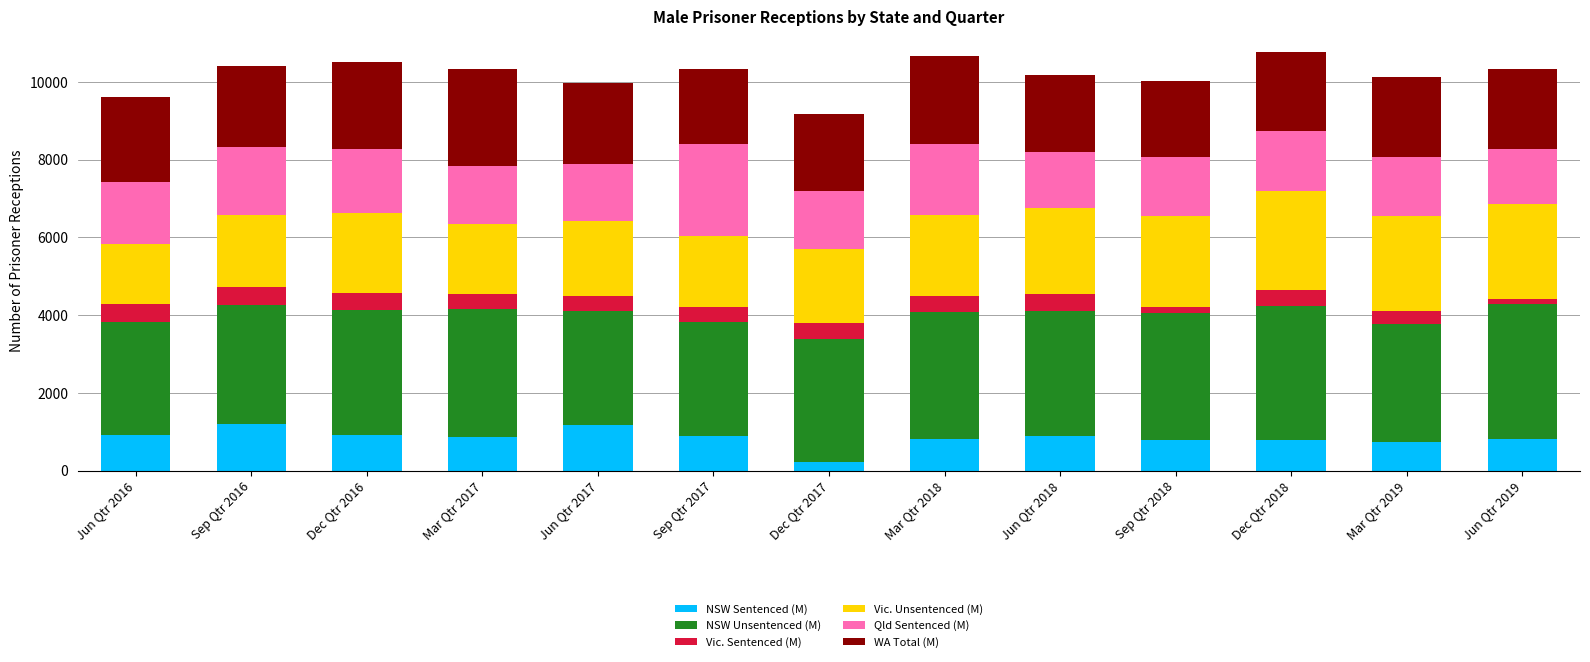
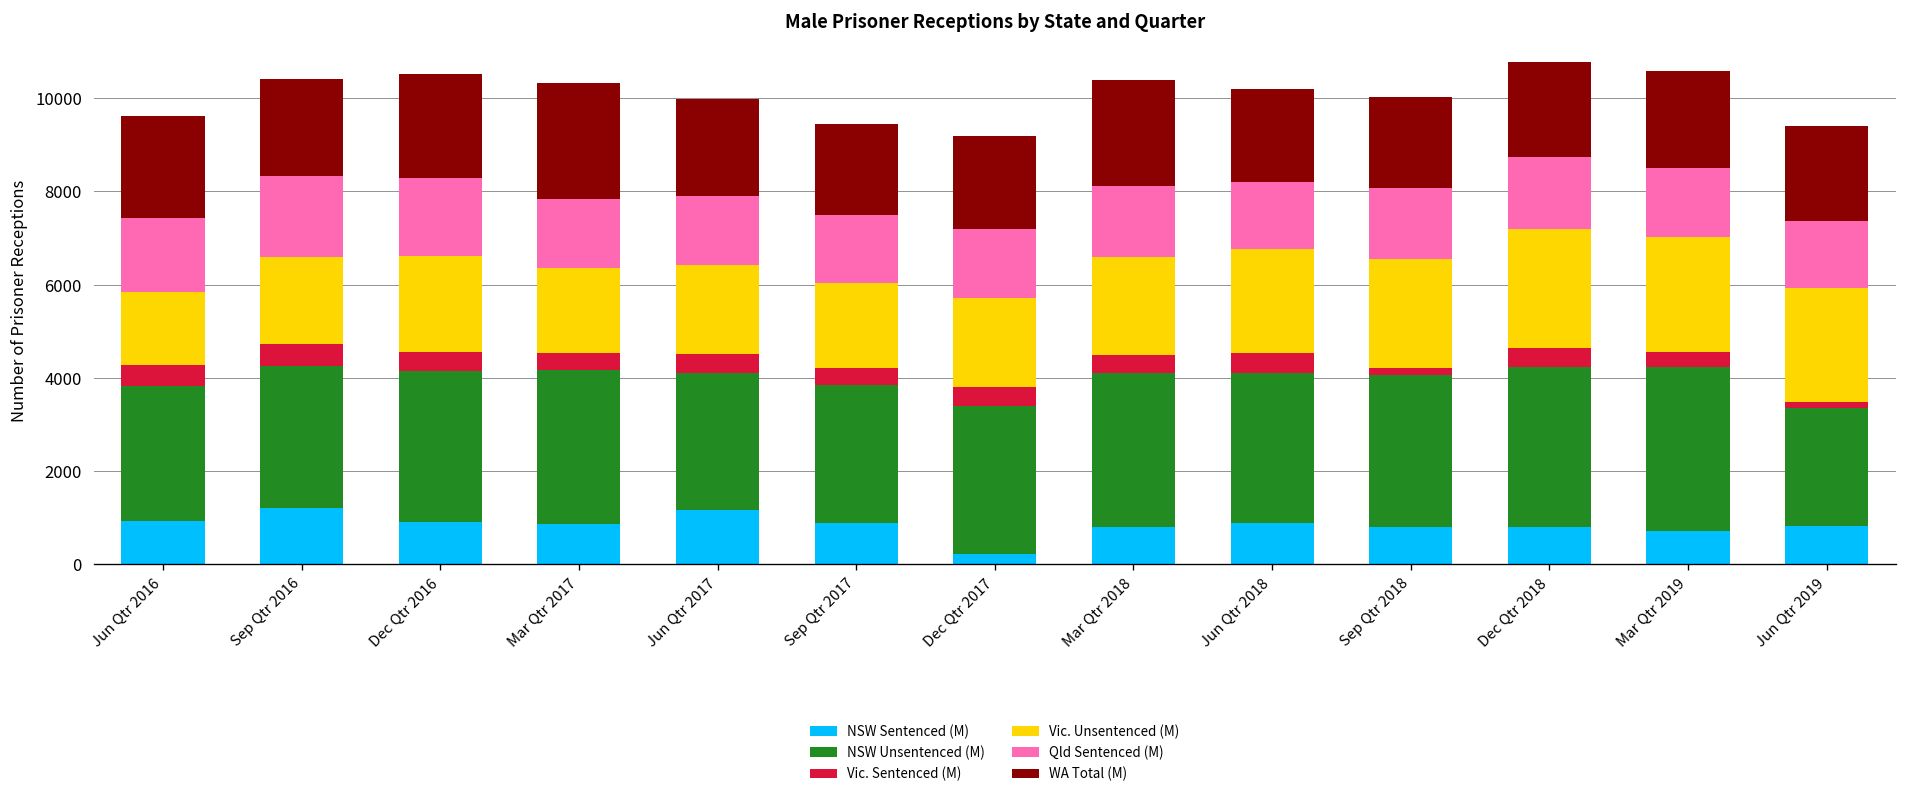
Qld Sentenced (M), Sep Qtr 2017: 2400 -> 1500
Qld Sentenced (M), Mar Qtr 2018: 1800 -> 1500
NSW Unsentenced (M), Mar Qtr 2019: 3100 -> 3500
NSW Unsentenced (M), Jun Qtr 2019: 3500 -> 2500
